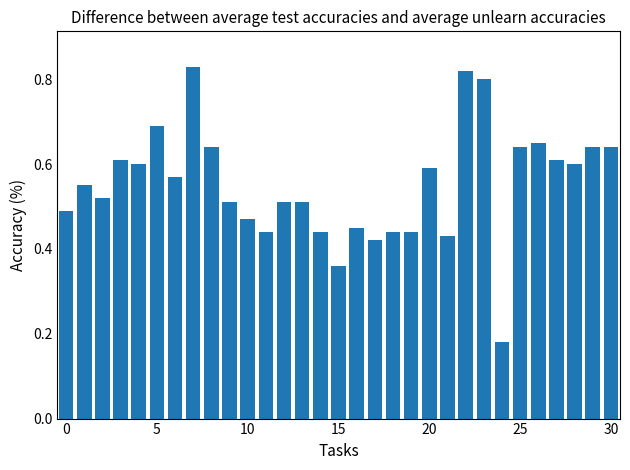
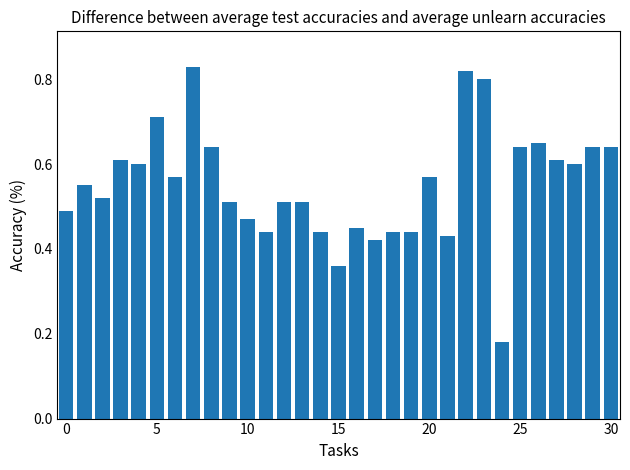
5: 0.69 -> 0.71
20: 0.59 -> 0.57
